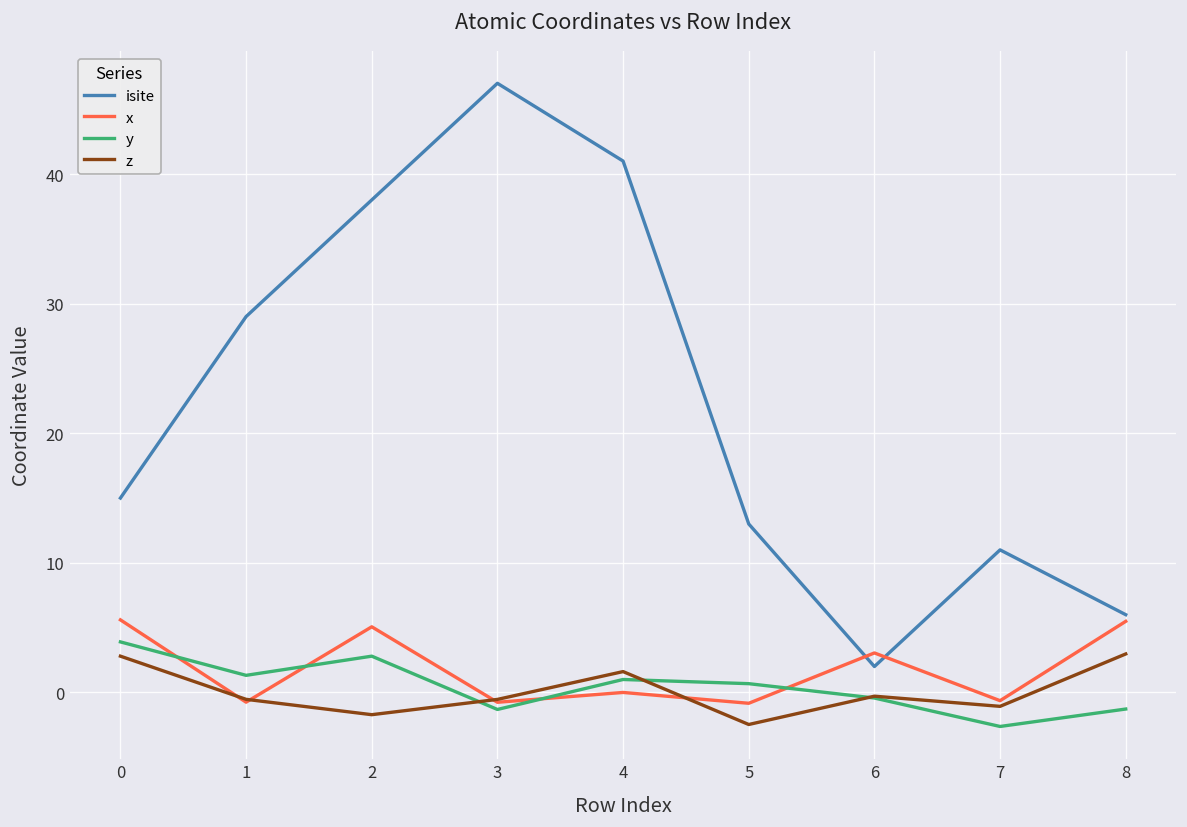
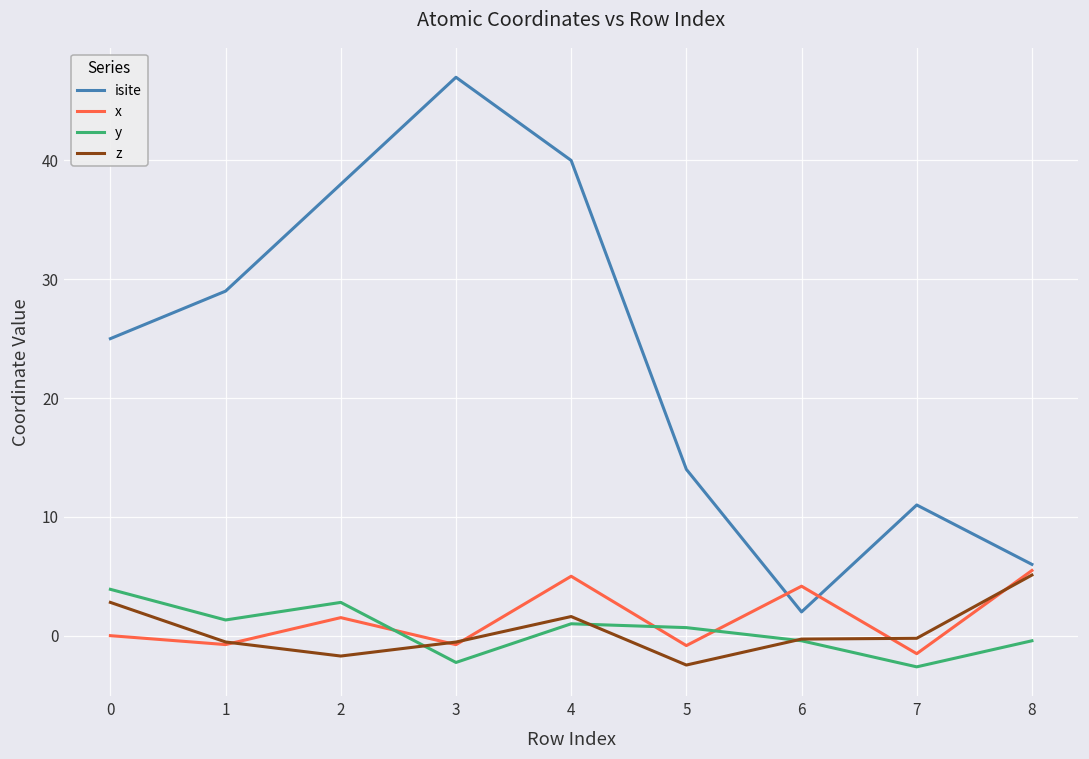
isite, 0: 15 -> 25
x, 0: 5.6 -> 0.0
x, 2: 5.1 -> 1.5
y, 3: -1.3 -> -2.3
isite, 4: 41 -> 40
x, 4: 0 -> 5
isite, 5: 13 -> 14
x, 6: 3.0 -> 4.2
x, 7: -0.6 -> -1.5
z, 7: -1.1 -> -0.2
y, 8: -1.3 -> -0.4
z, 8: 3.0 -> 5.1
